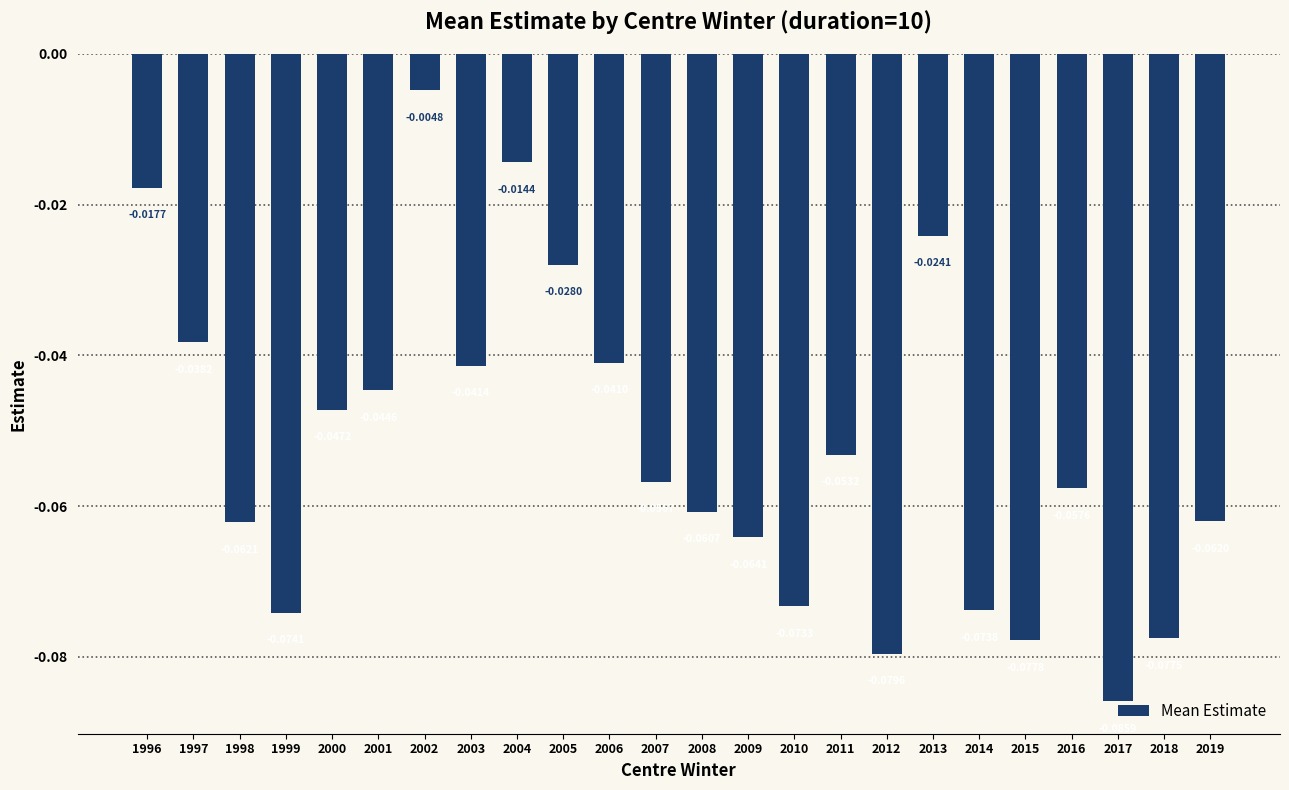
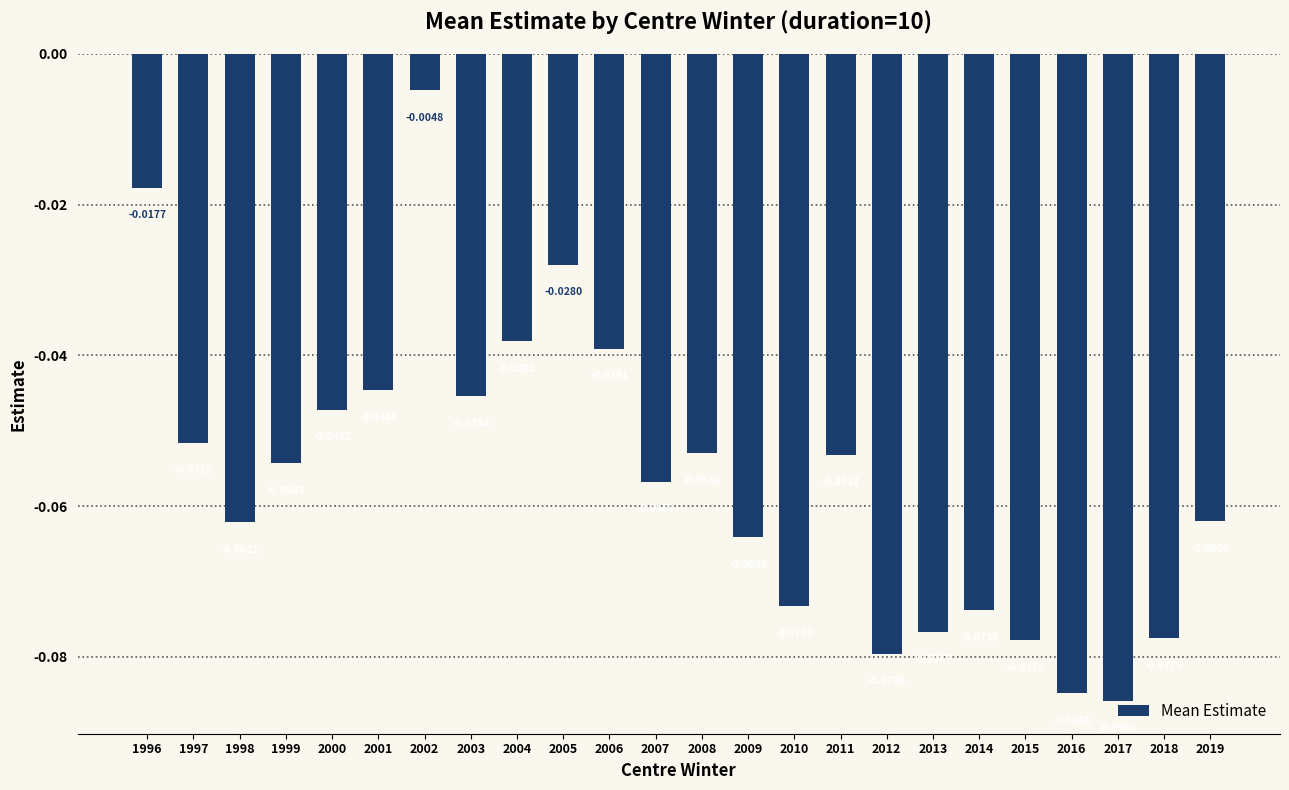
1997: -0.038 -> -0.052
1999: -0.074 -> -0.054
2003: -0.041 -> -0.045
2004: -0.014 -> -0.038
2006: -0.041 -> -0.039
2008: -0.061 -> -0.053
2013: -0.024 -> -0.077
2016: -0.058 -> -0.085
